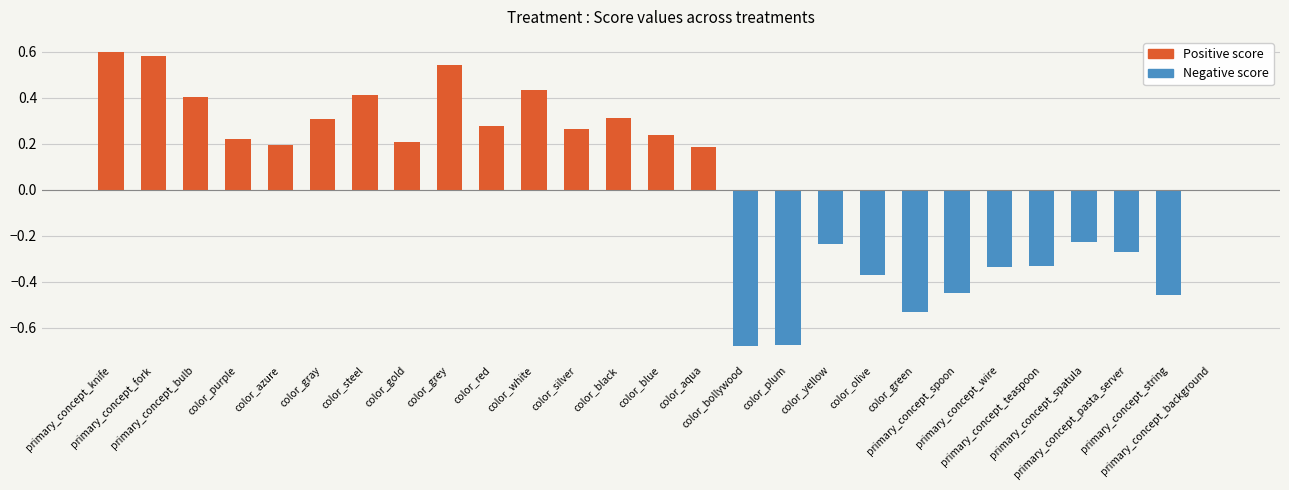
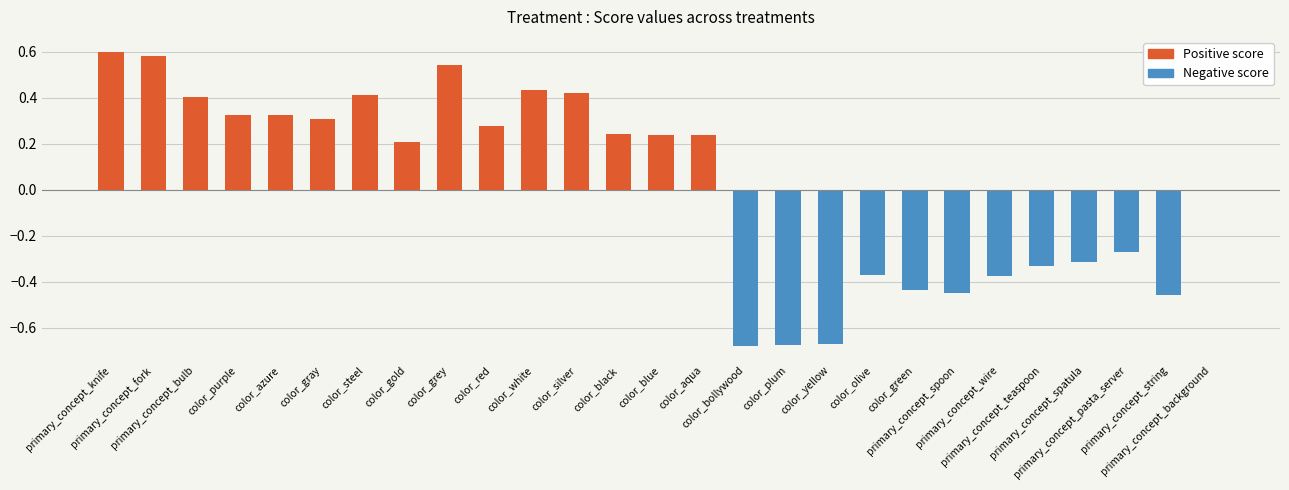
Positive score, color_purple: 0.22 -> 0.33
Positive score, color_azure: 0.19 -> 0.32
Positive score, color_silver: 0.27 -> 0.42
Positive score, color_black: 0.31 -> 0.24
Positive score, color_aqua: 0.18 -> 0.24
Negative score, color_yellow: -0.23 -> -0.67
Negative score, color_green: -0.53 -> -0.44
Negative score, primary_concept_wire: -0.34 -> -0.37
Negative score, primary_concept_spatula: -0.23 -> -0.31
